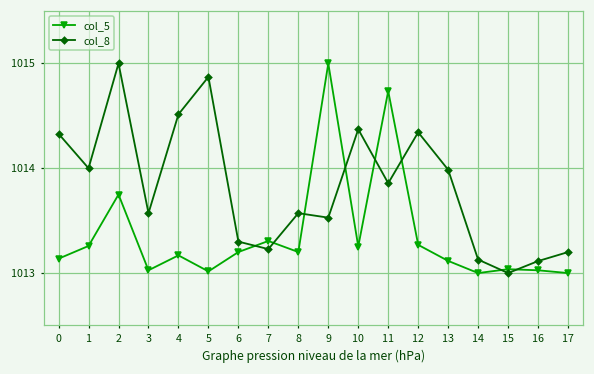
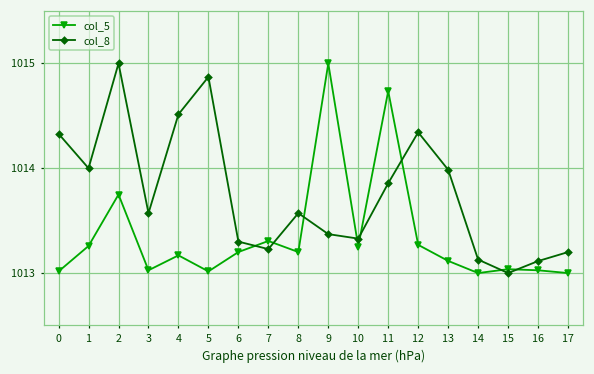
col_5, 0: 1013.1 -> 1013.0
col_8, 9: 1013.5 -> 1013.4
col_8, 10: 1014.4 -> 1013.3
